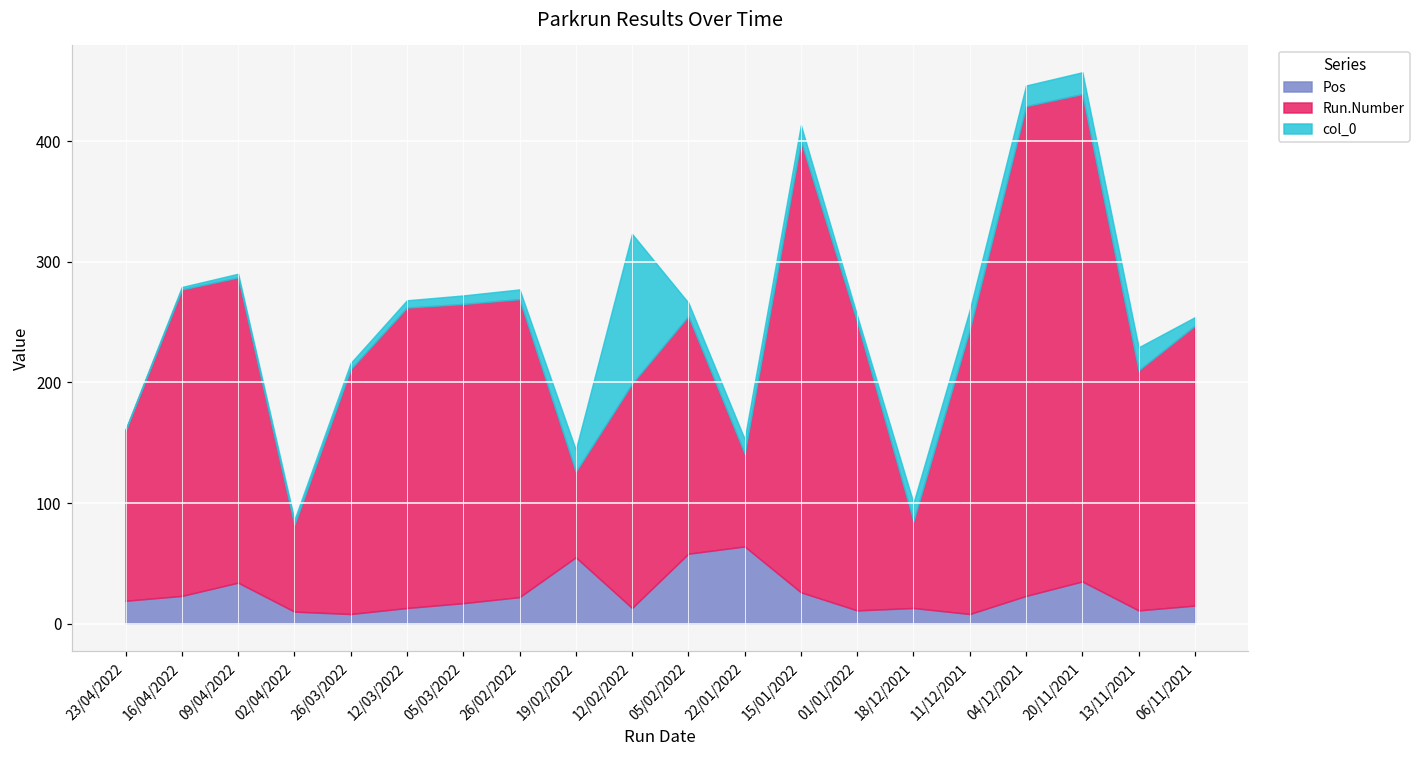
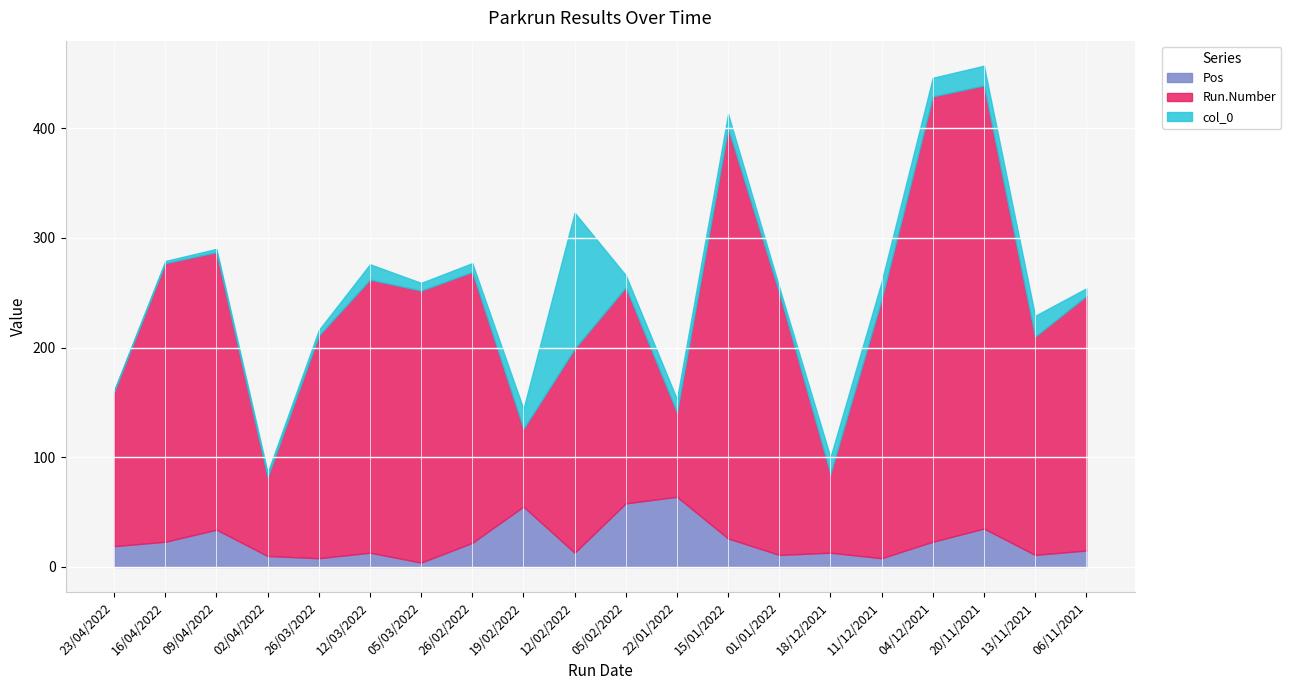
col_0, 12/03/2022: 6 -> 14
Pos, 05/03/2022: 17 -> 4
